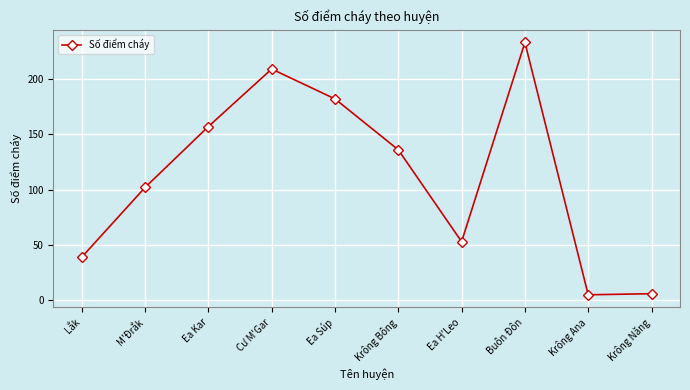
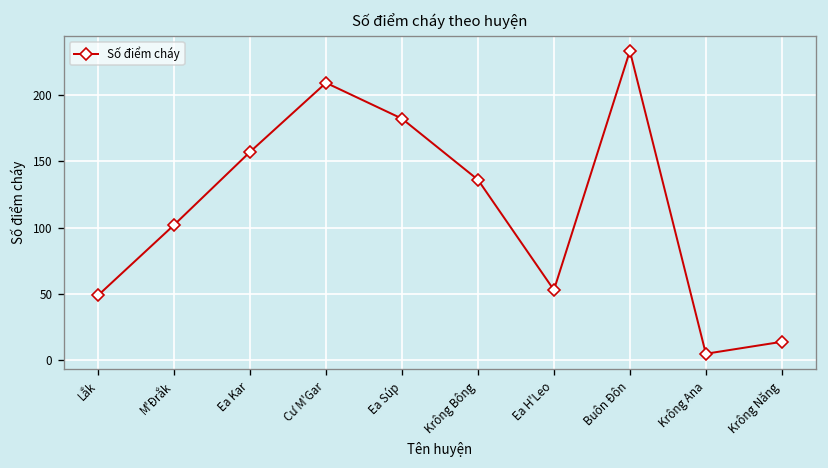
Lắk: 39 -> 49
Krông Năng: 6 -> 14
